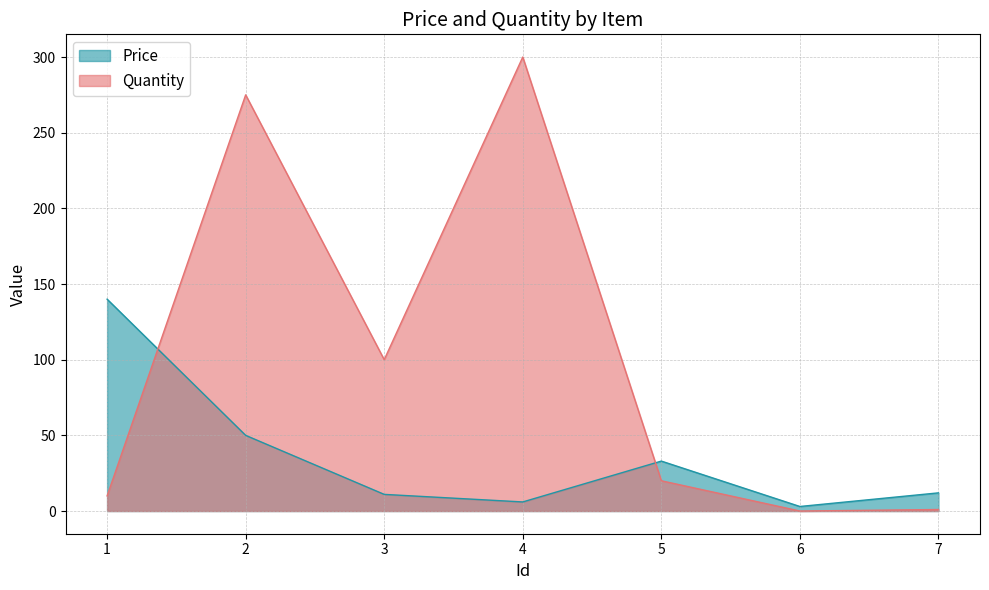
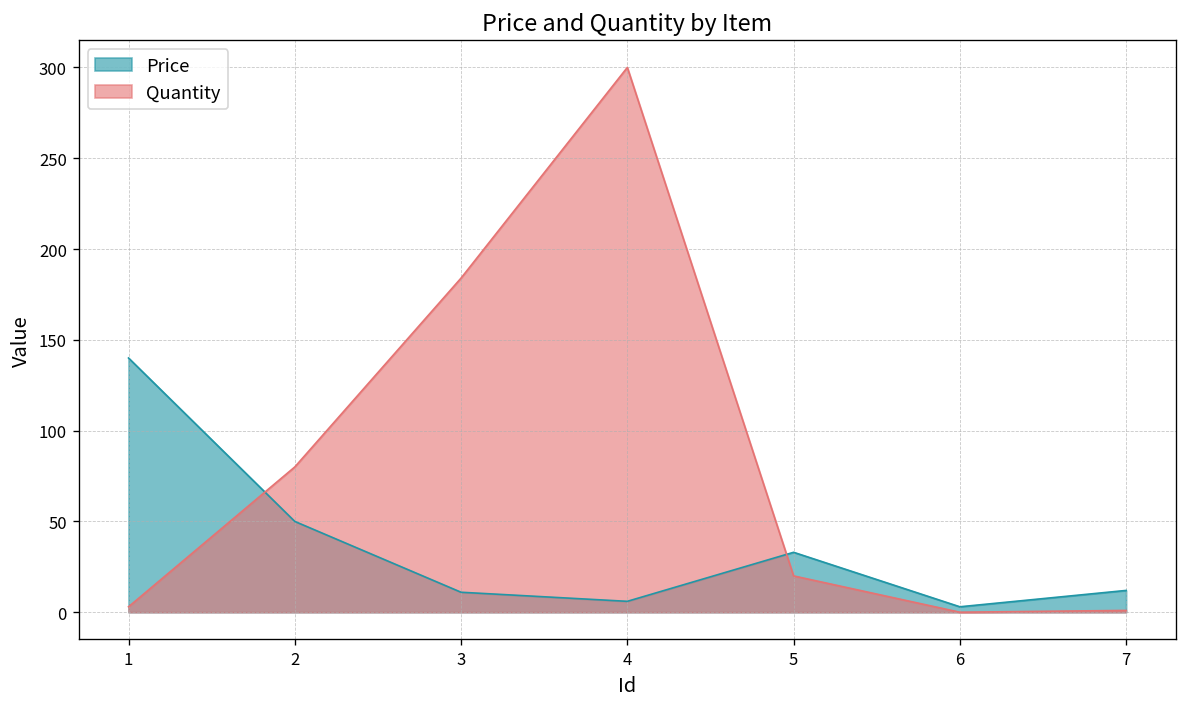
Quantity, 1: 10 -> 3
Quantity, 2: 275 -> 80
Quantity, 3: 100 -> 184
